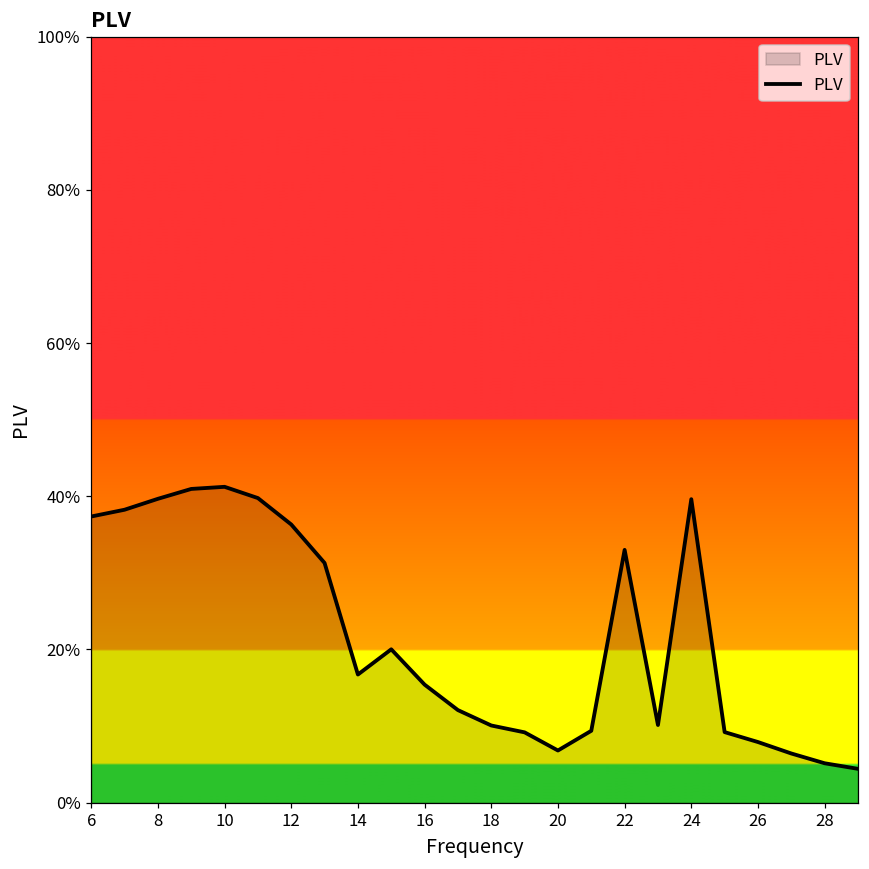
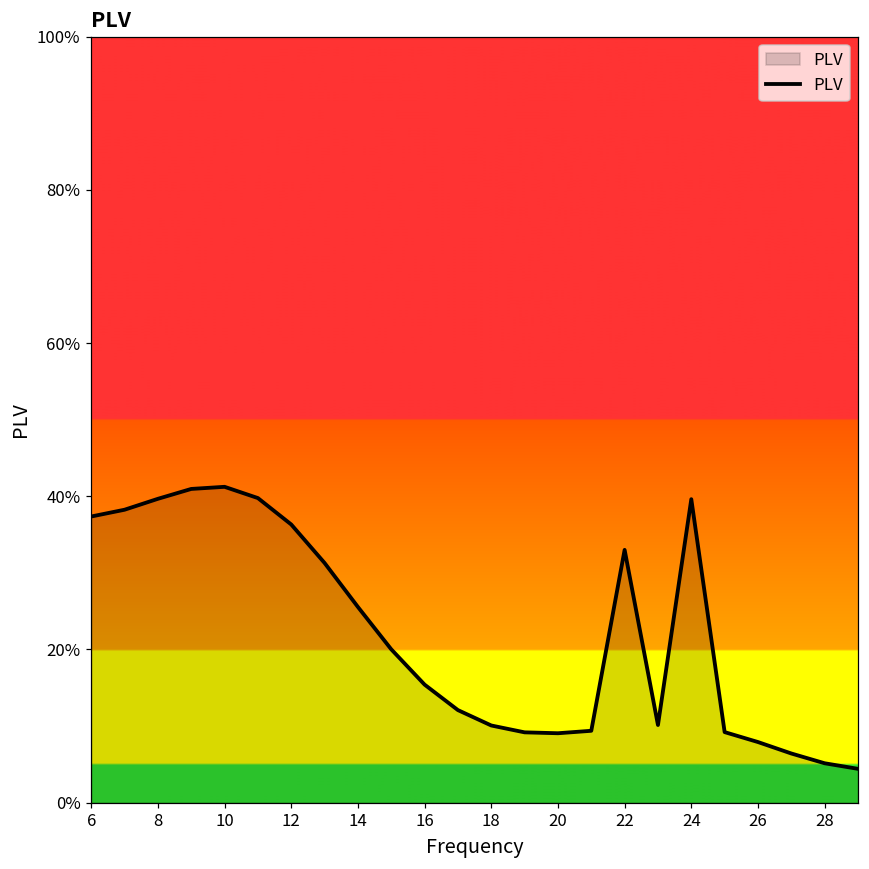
14: 17% -> 26%
20: 7% -> 9%
